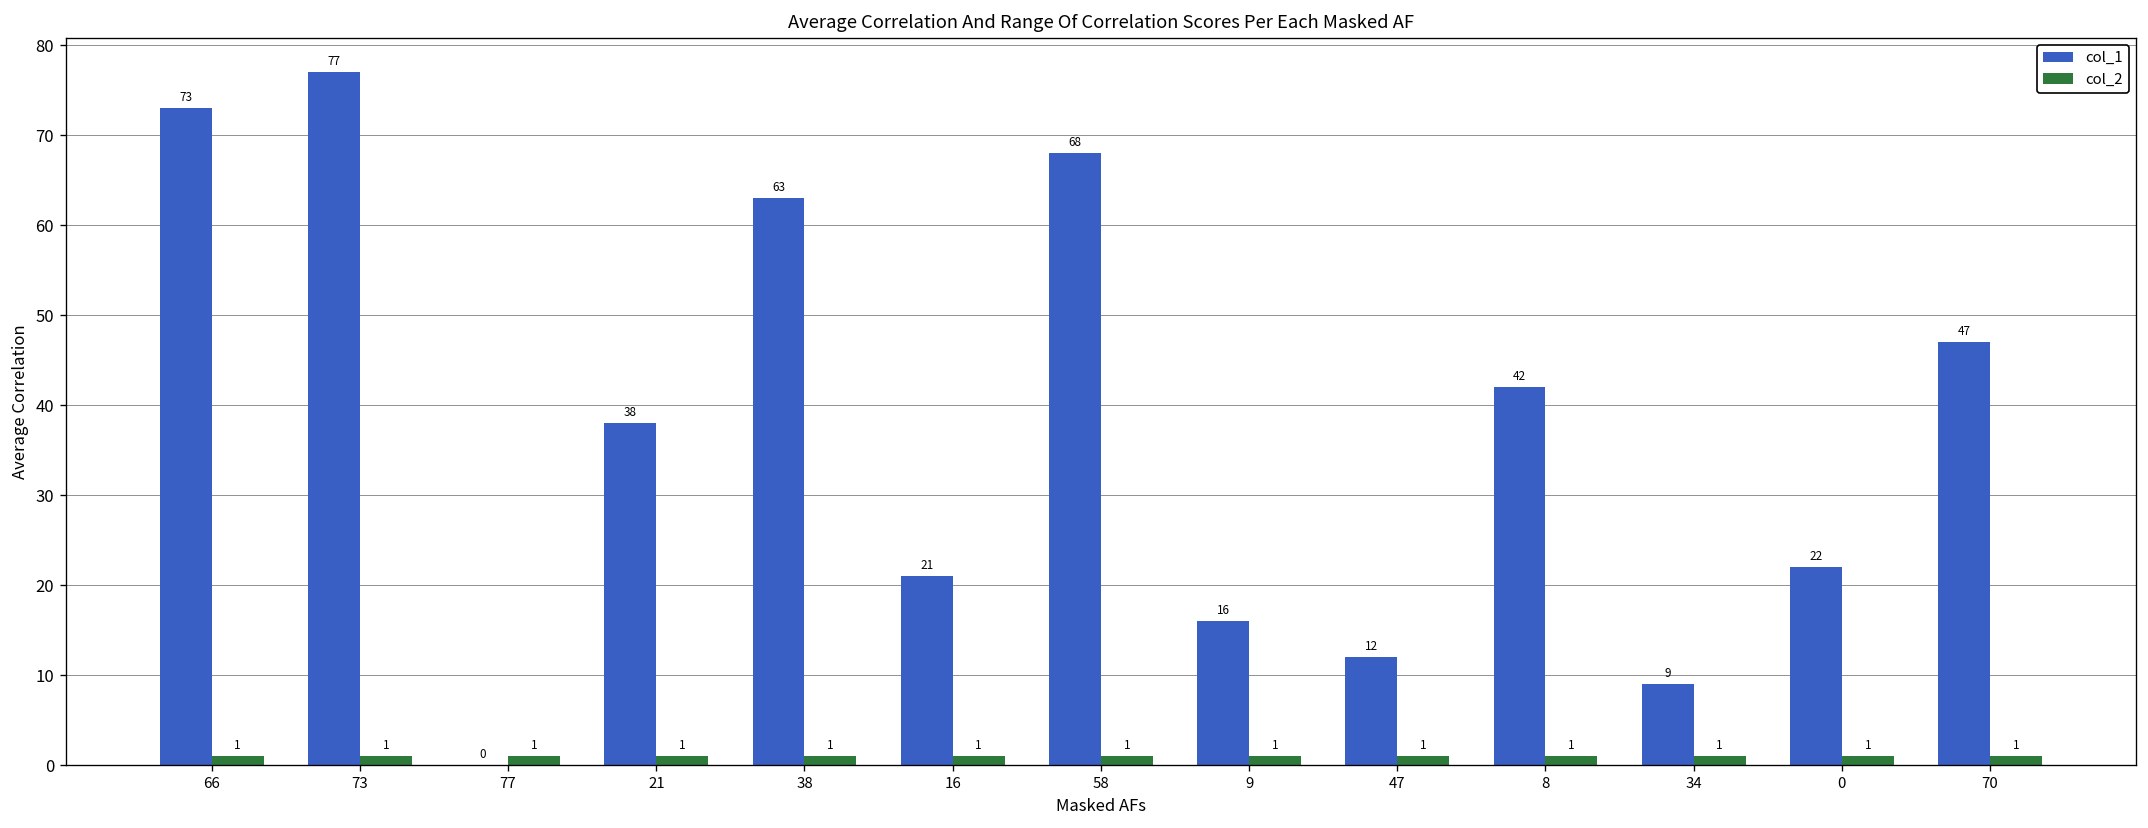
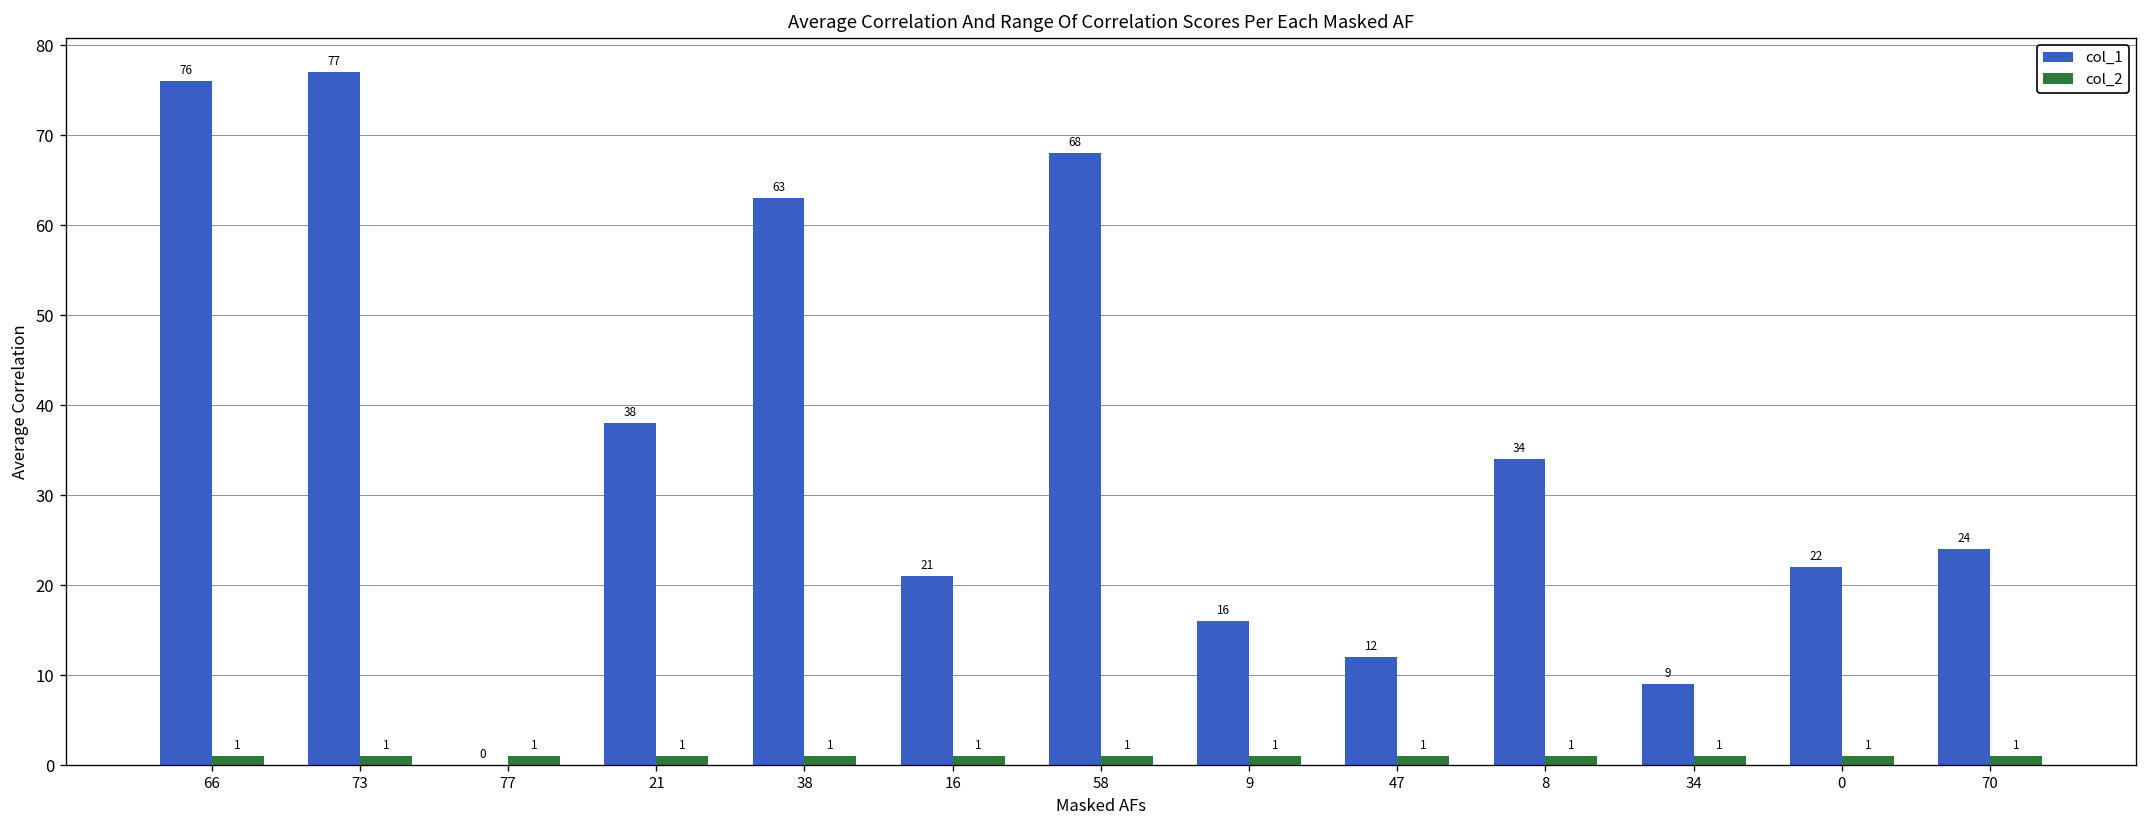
col_1, 66: 73 -> 76
col_1, 8: 42 -> 34
col_1, 70: 47 -> 24
